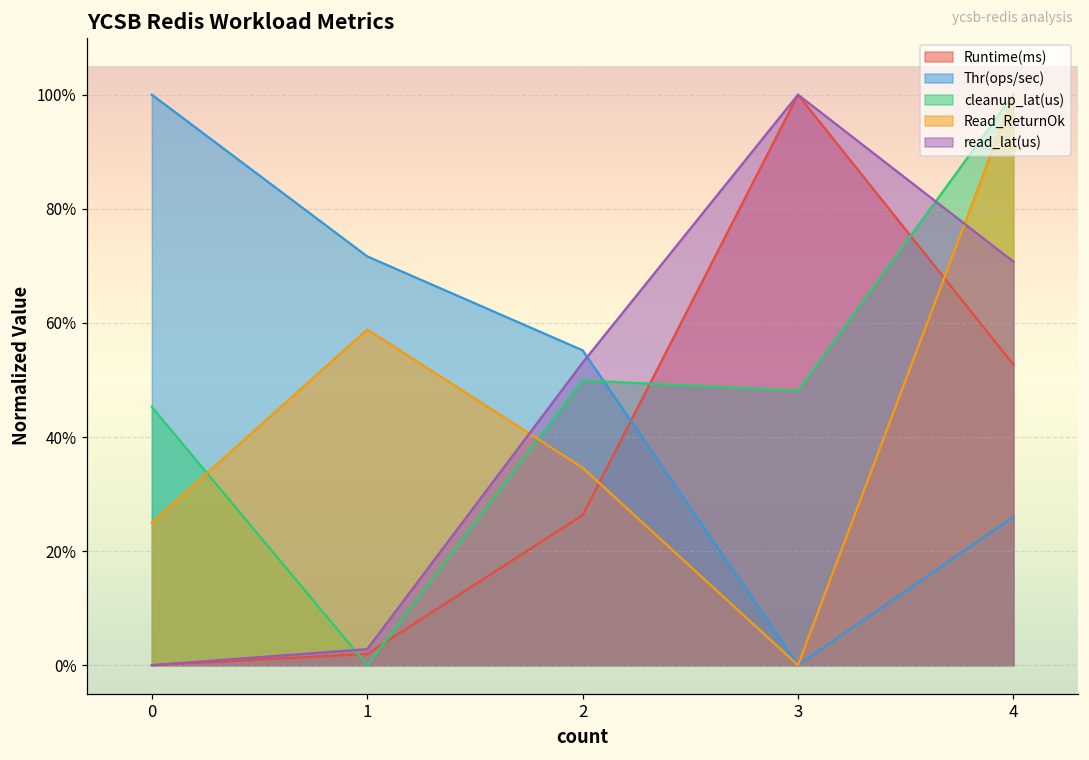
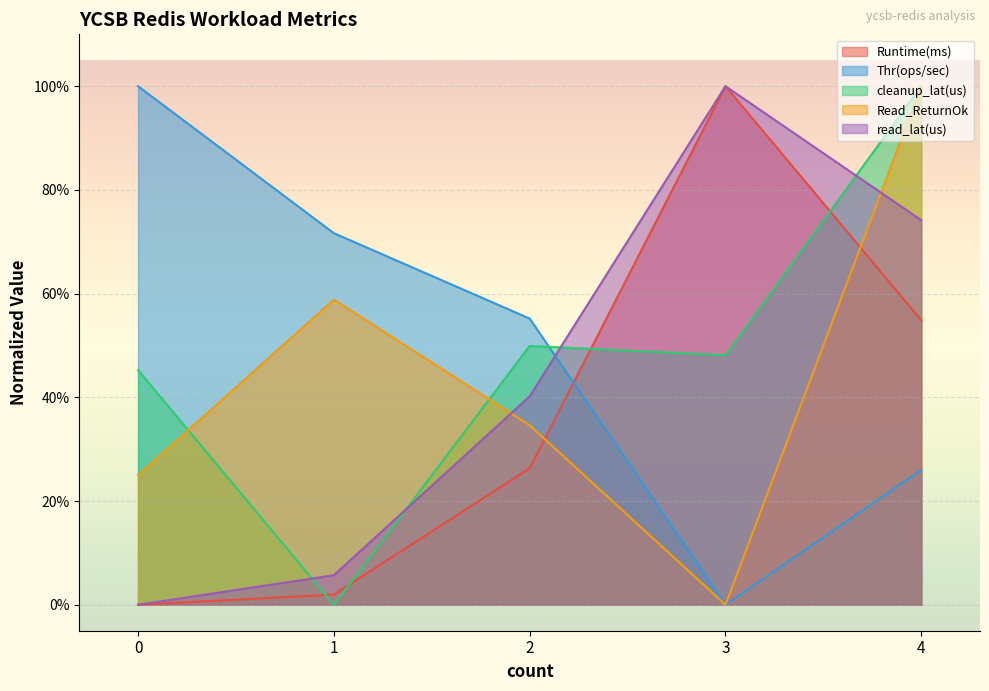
read_lat(us), 1: 3% -> 6%
read_lat(us), 2: 53% -> 40%
Runtime(ms), 4: 53% -> 55%
read_lat(us), 4: 71% -> 74%
